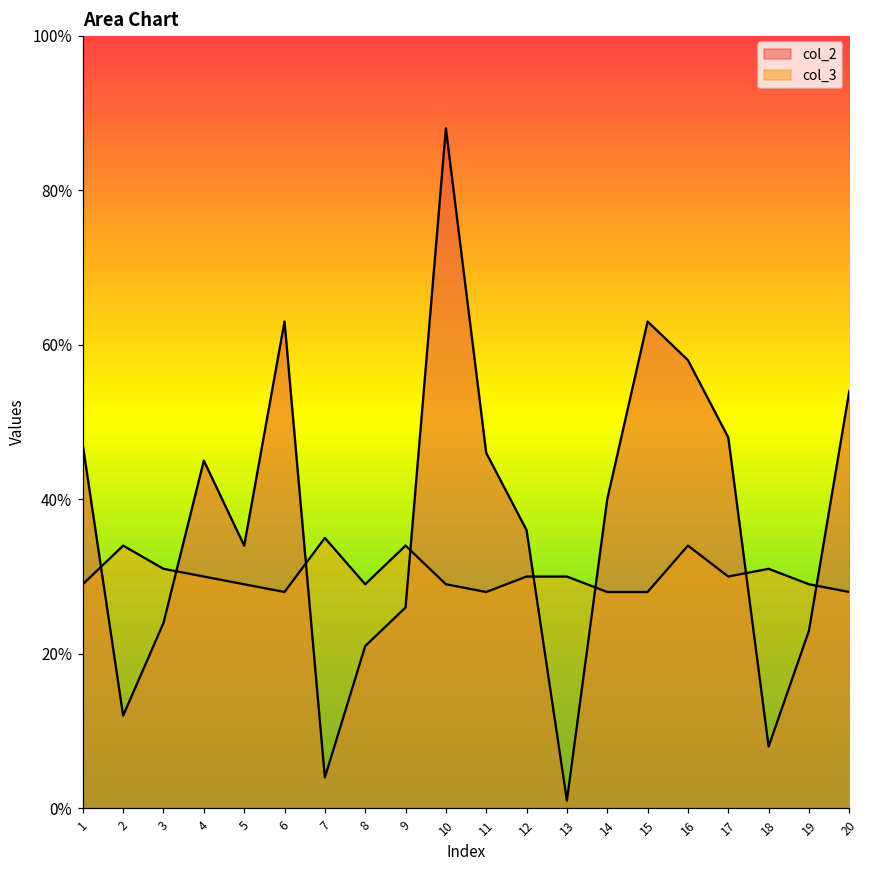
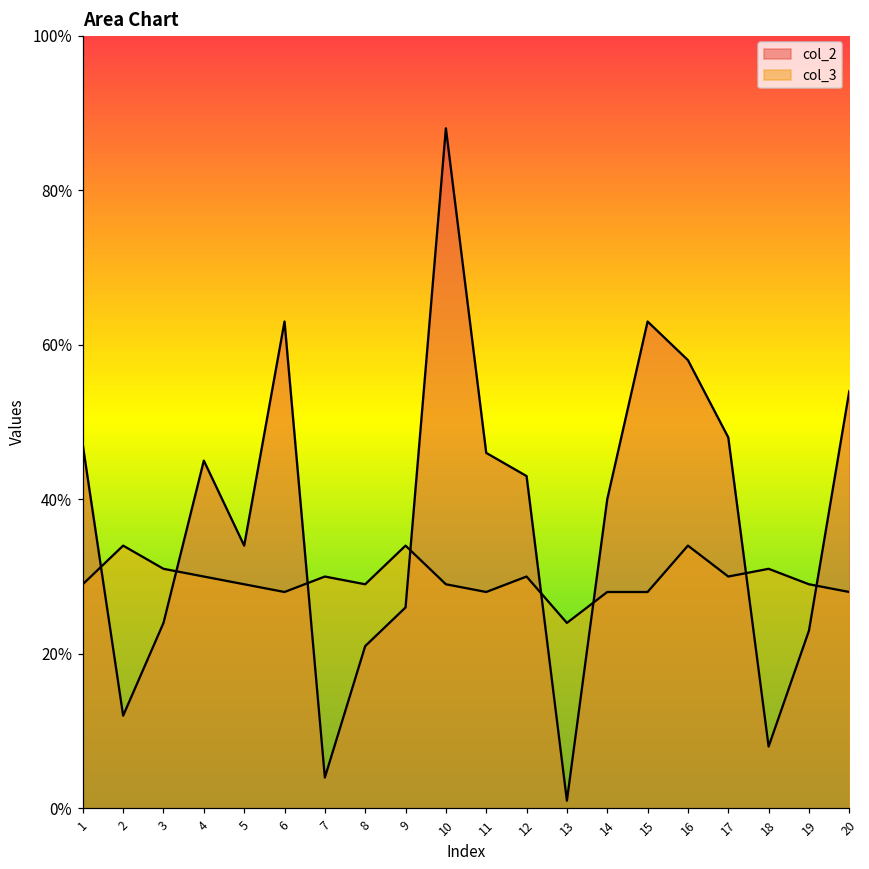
col_3, 7: 35% -> 30%
col_2, 12: 36% -> 43%
col_3, 13: 30% -> 24%
